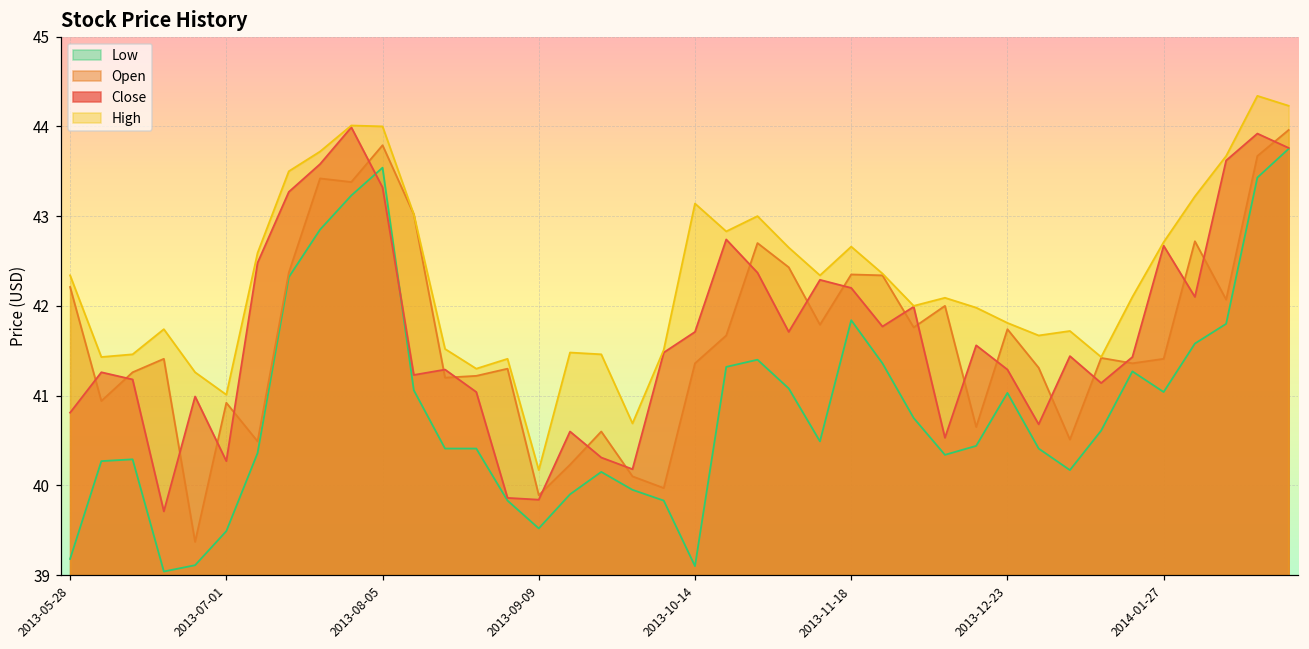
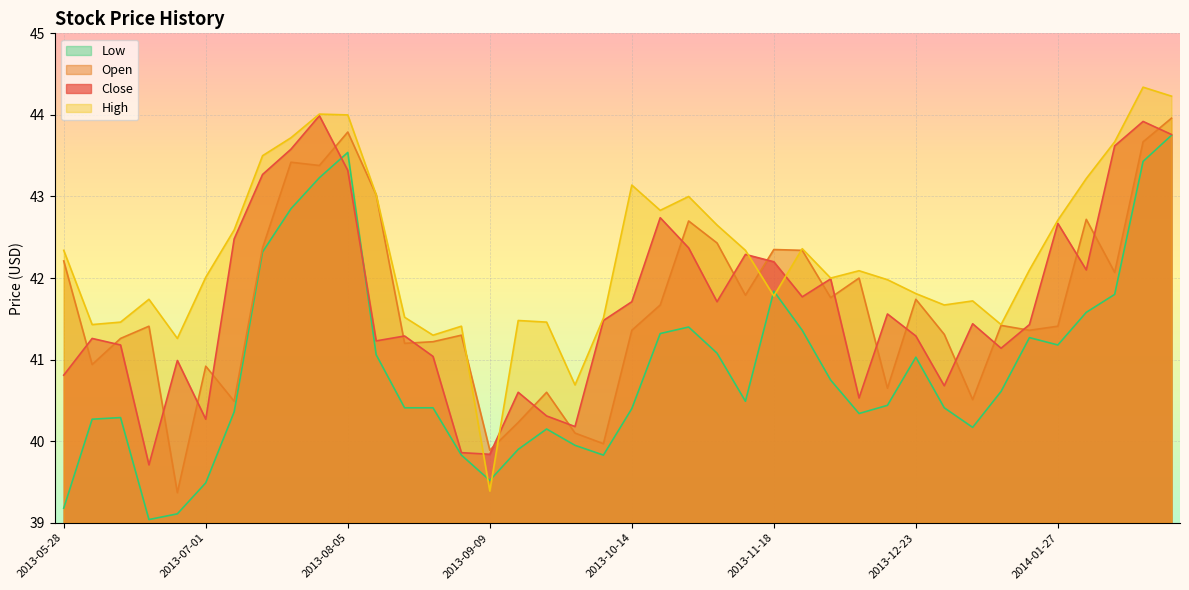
High, 2013-07-01: 41.0 -> 42.0
High, 2013-09-09: 40.2 -> 39.4
Low, 2013-10-14: 39.1 -> 40.4
High, 2013-11-18: 42.7 -> 41.8
Low, 2014-01-27: 41.0 -> 41.2
